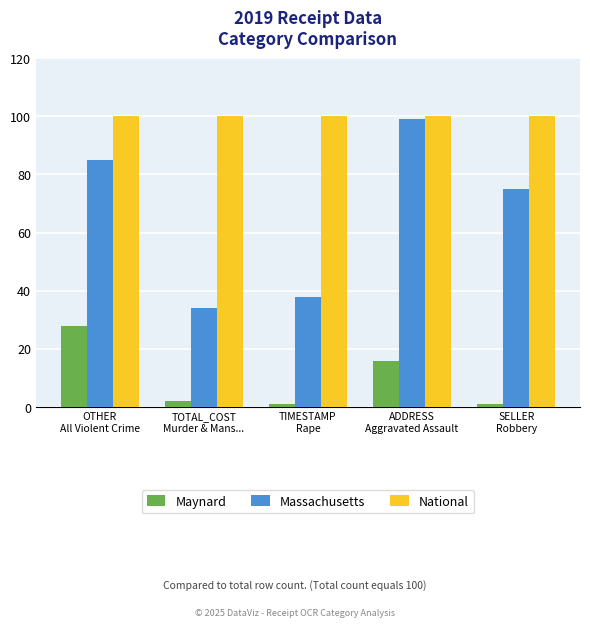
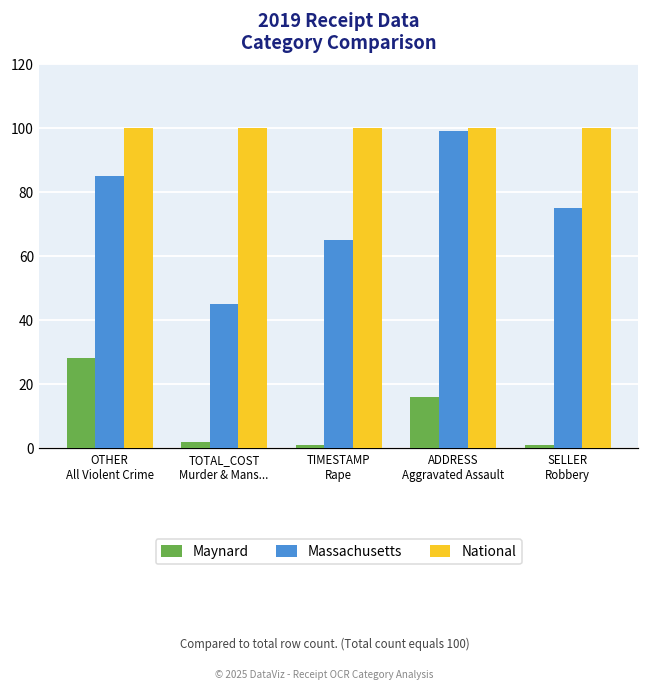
Massachusetts, TOTAL_COST Murder & Mans...: 34 -> 45
Massachusetts, TIMESTAMP Rape: 38 -> 65
